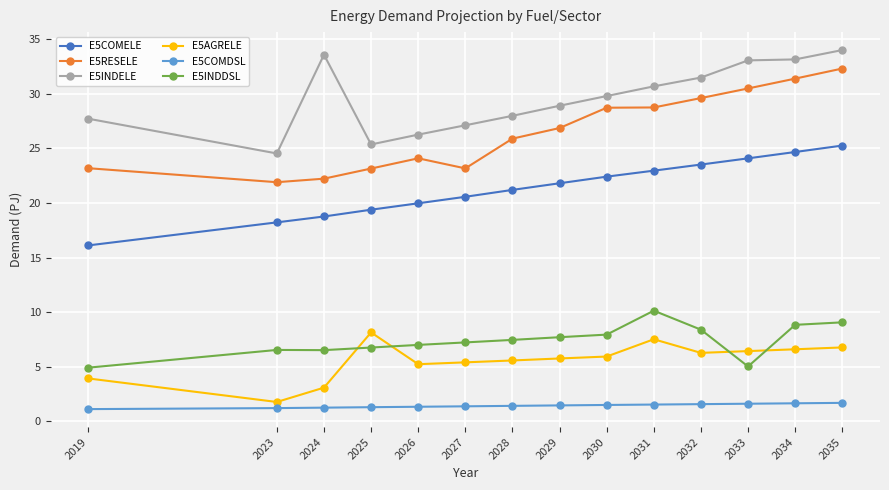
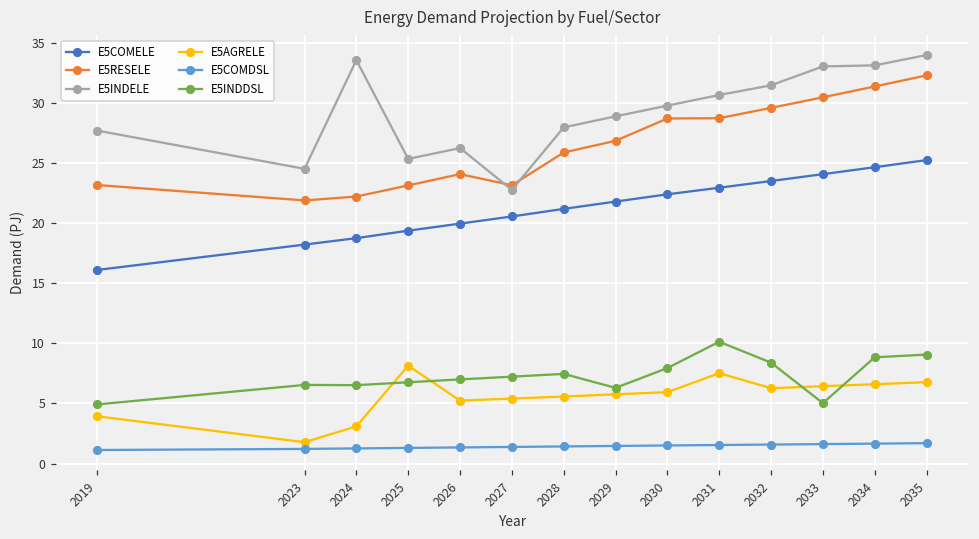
E5INDELE, 2027: 27.1 -> 22.8
E5INDDSL, 2029: 7.7 -> 6.3
